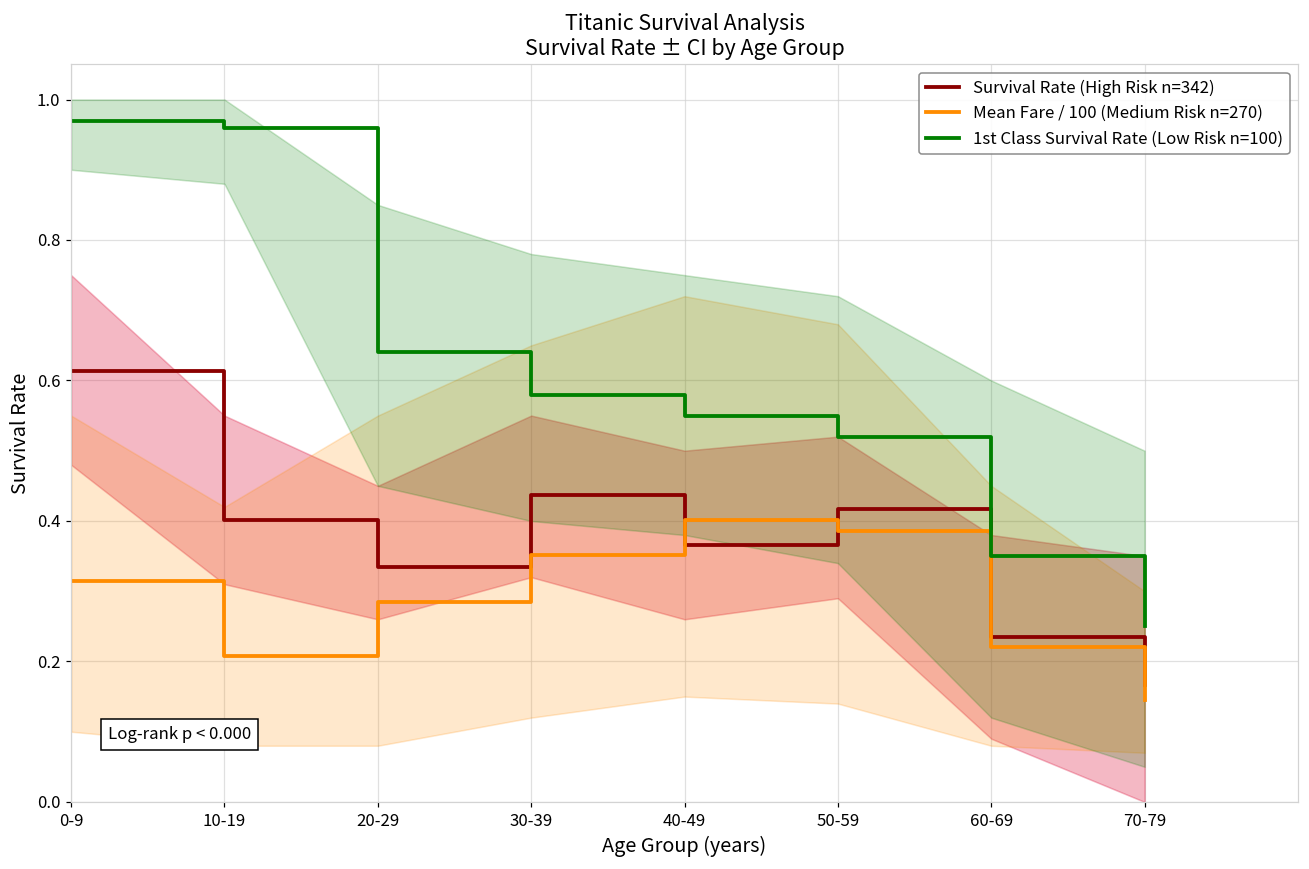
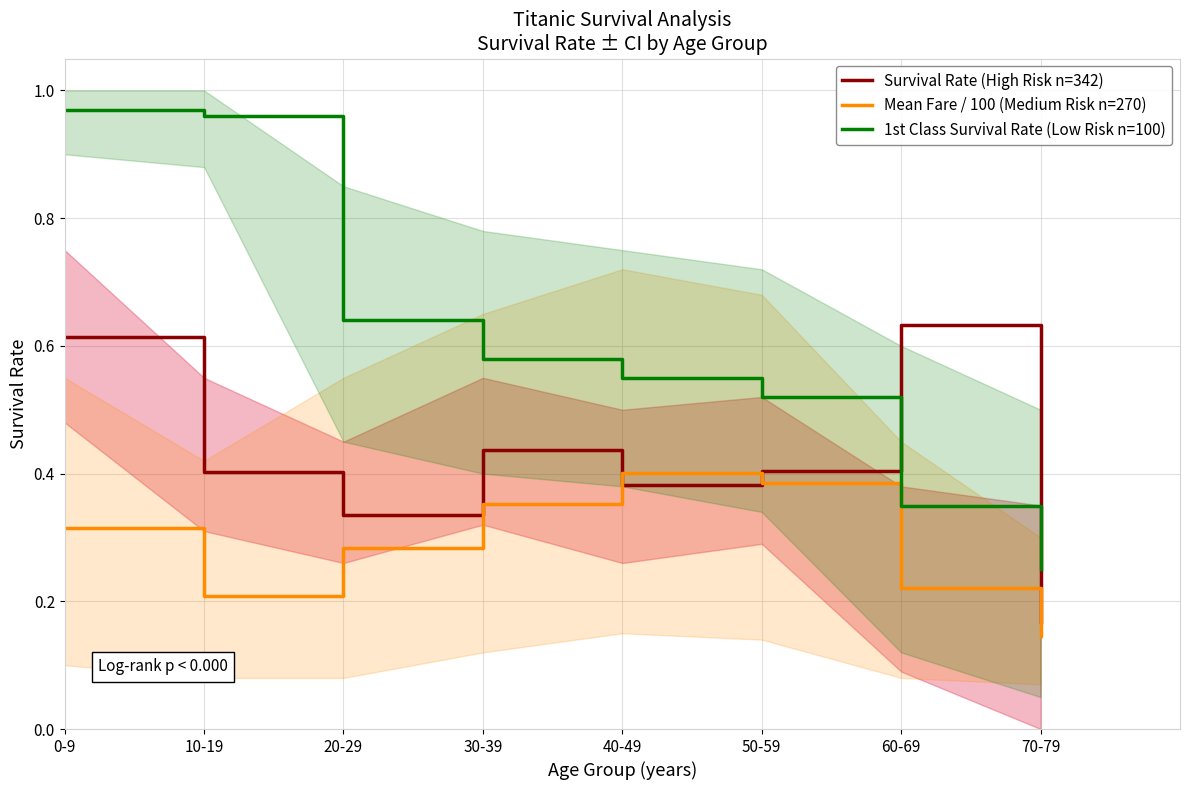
Survival Rate (High Risk n=342), 40-49: 0.37 -> 0.38
Survival Rate (High Risk n=342), 50-59: 0.42 -> 0.40
Survival Rate (High Risk n=342), 60-69: 0.24 -> 0.63
